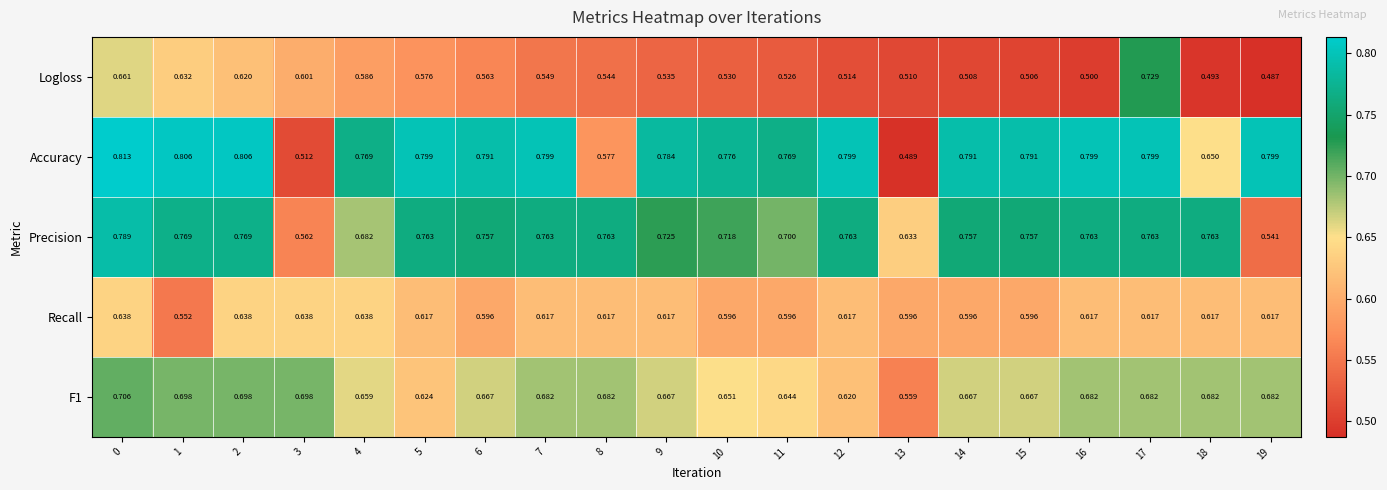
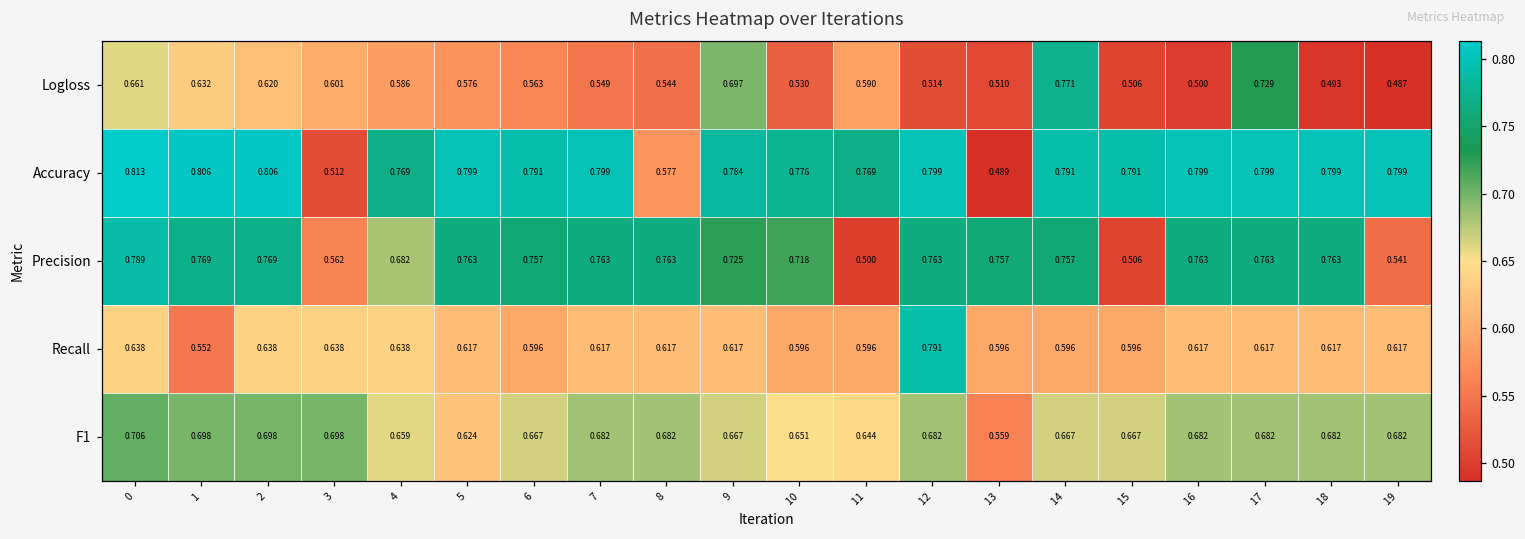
Logloss, 9: 0.535 -> 0.697
Logloss, 11: 0.526 -> 0.590
Logloss, 14: 0.508 -> 0.771
Accuracy, 18: 0.650 -> 0.799
Precision, 11: 0.700 -> 0.500
Precision, 13: 0.633 -> 0.757
Precision, 15: 0.757 -> 0.506
Recall, 12: 0.617 -> 0.791
F1, 12: 0.620 -> 0.682
